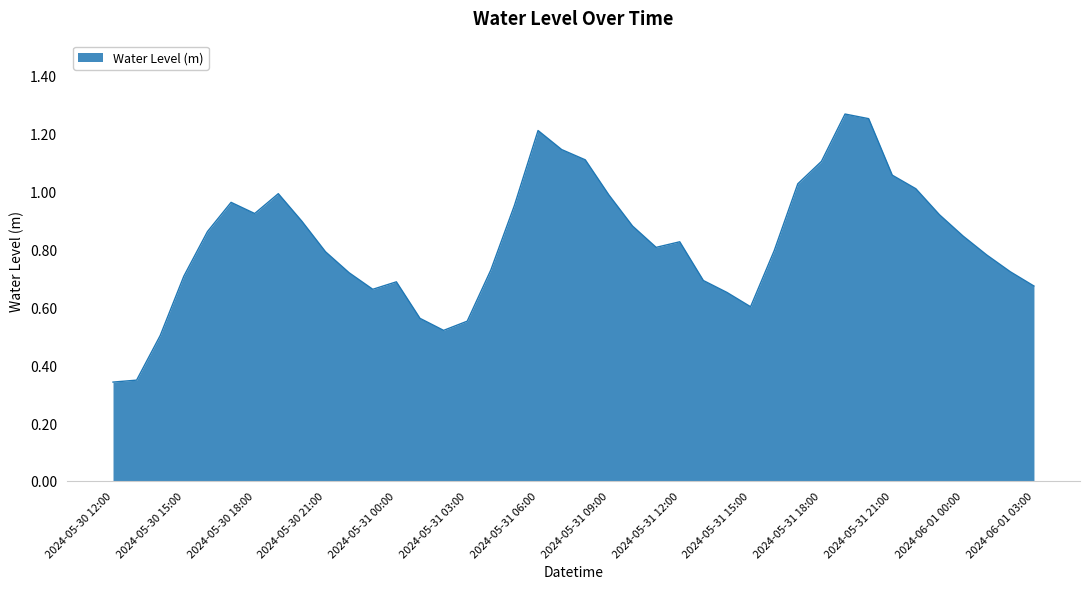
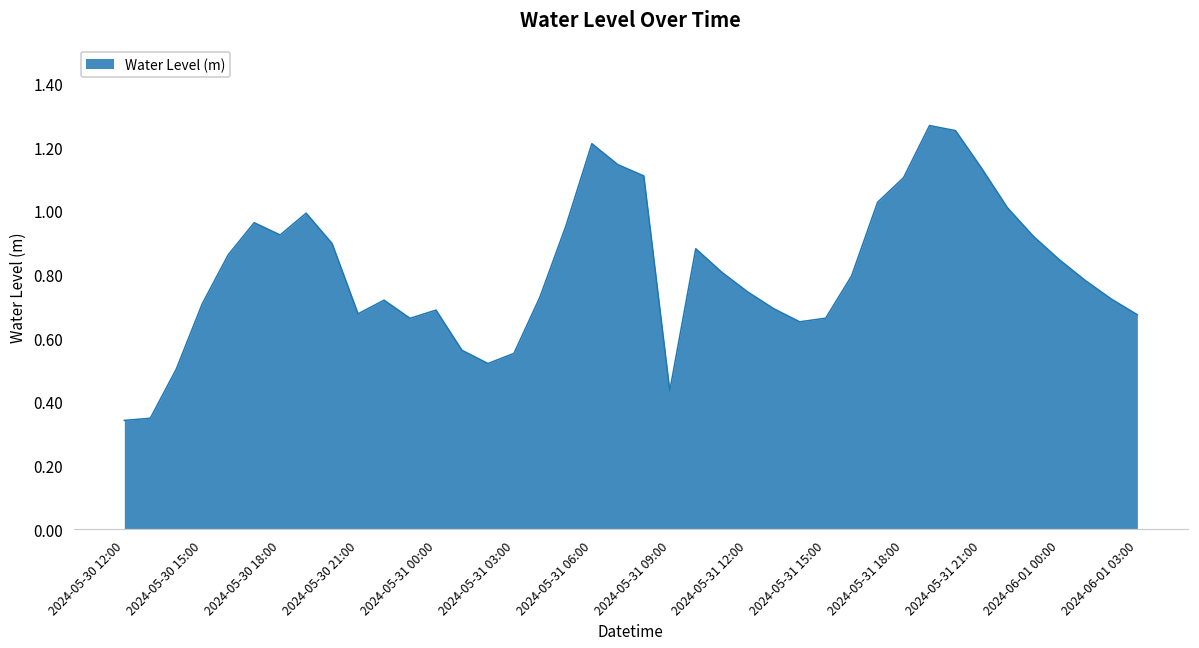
2024-05-30 21:00: 0.79 -> 0.68
2024-05-31 09:00: 0.99 -> 0.43
2024-05-31 12:00: 0.83 -> 0.75
2024-05-31 15:00: 0.60 -> 0.66
2024-05-31 21:00: 1.06 -> 1.13
